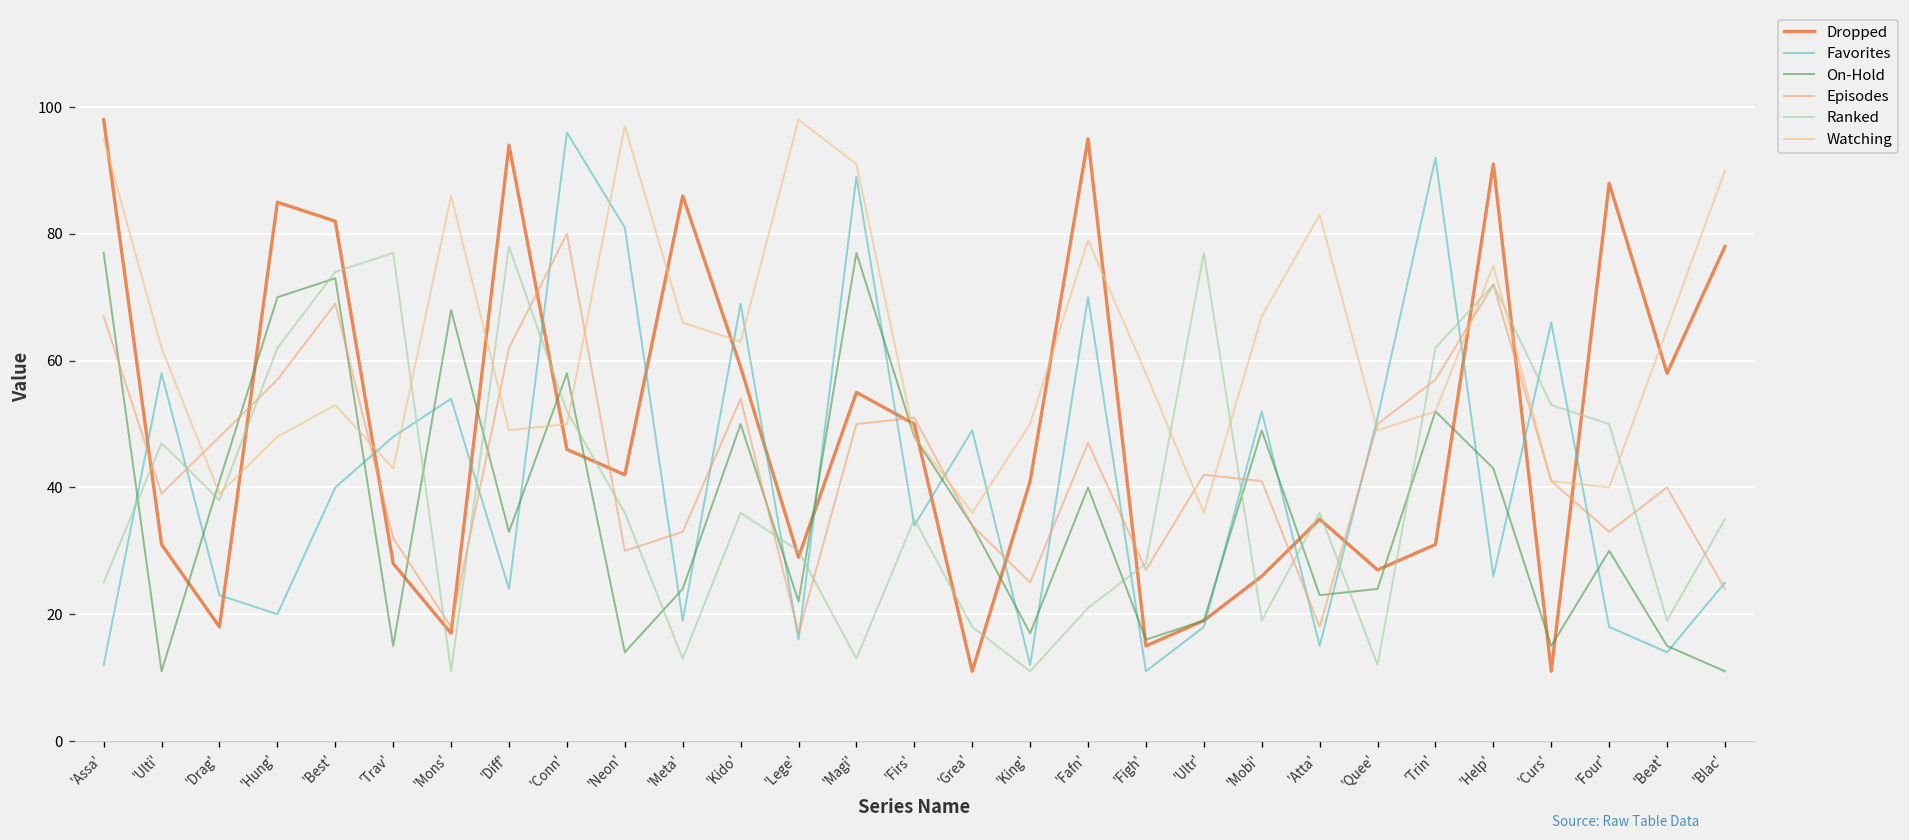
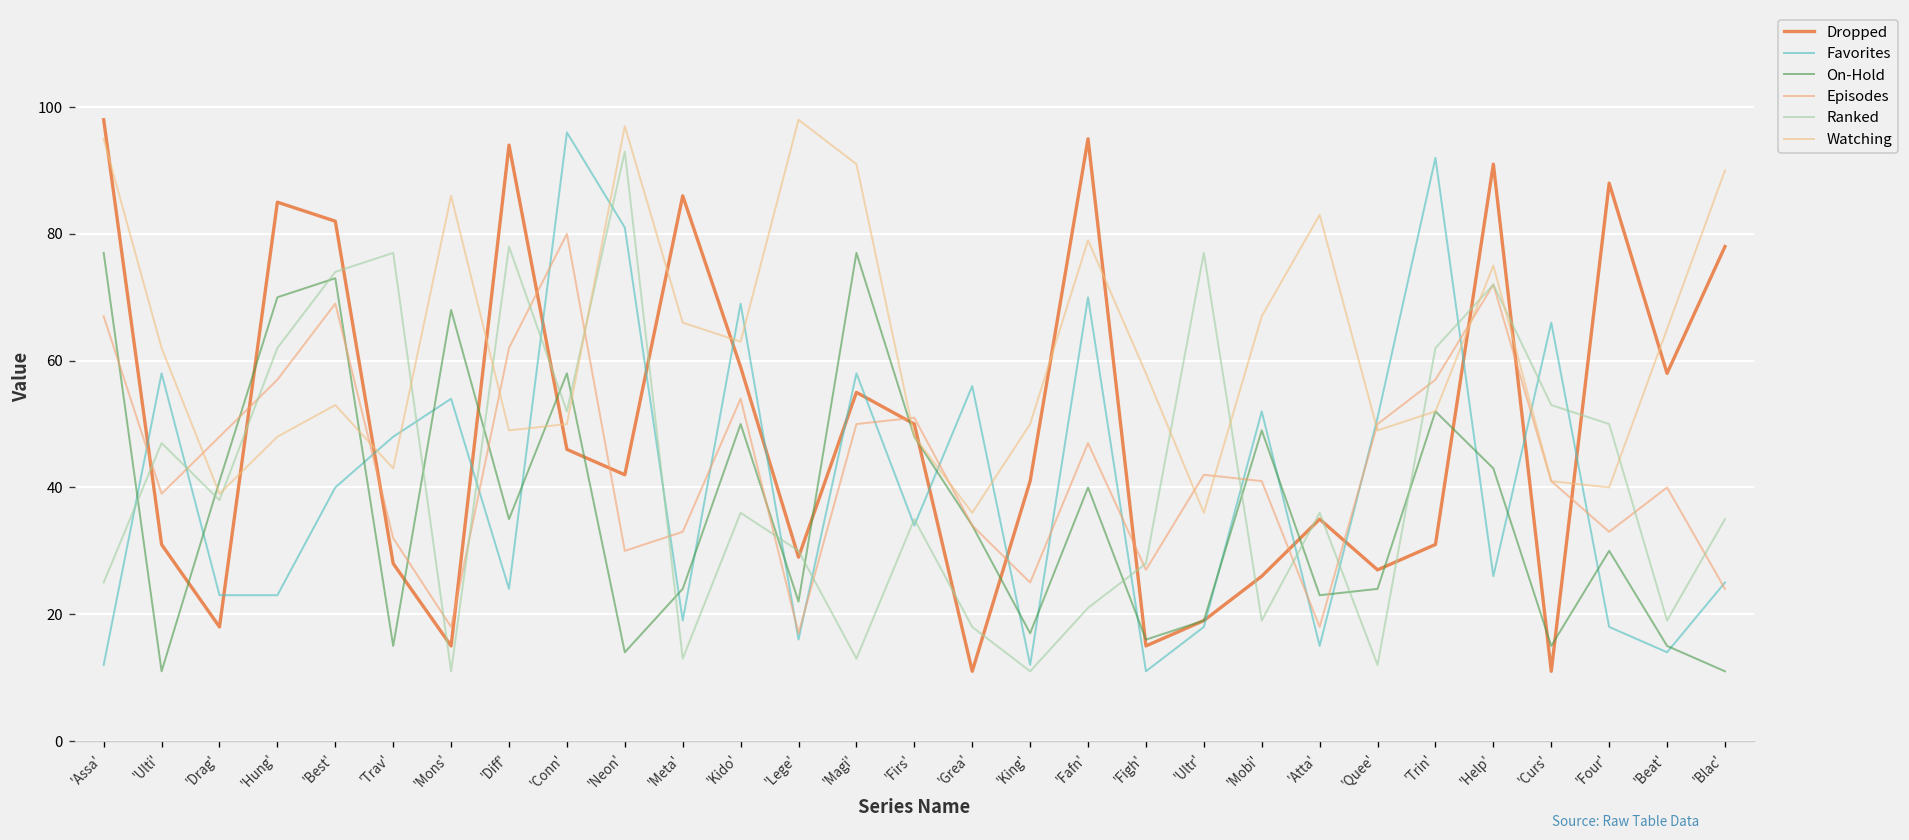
Favorites, 'Hung': 20 -> 23
Dropped, 'Mons': 17 -> 15
On-Hold, 'Diff': 33 -> 35
Ranked, 'Neon': 36 -> 93
Favorites, 'Magi': 89 -> 58
Favorites, 'Grea': 49 -> 56
